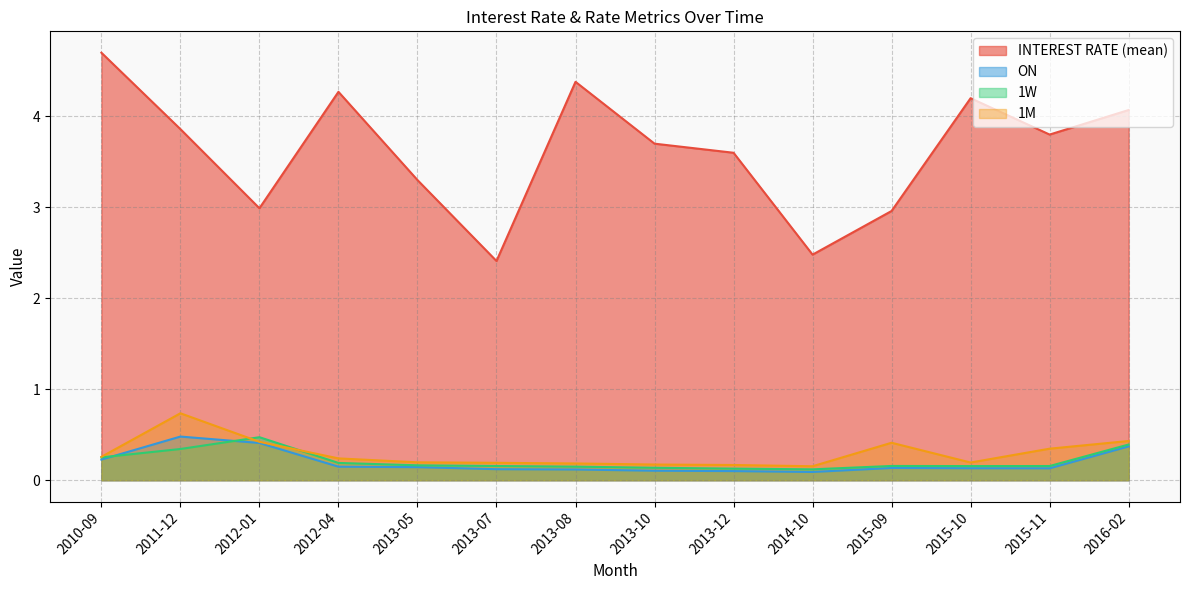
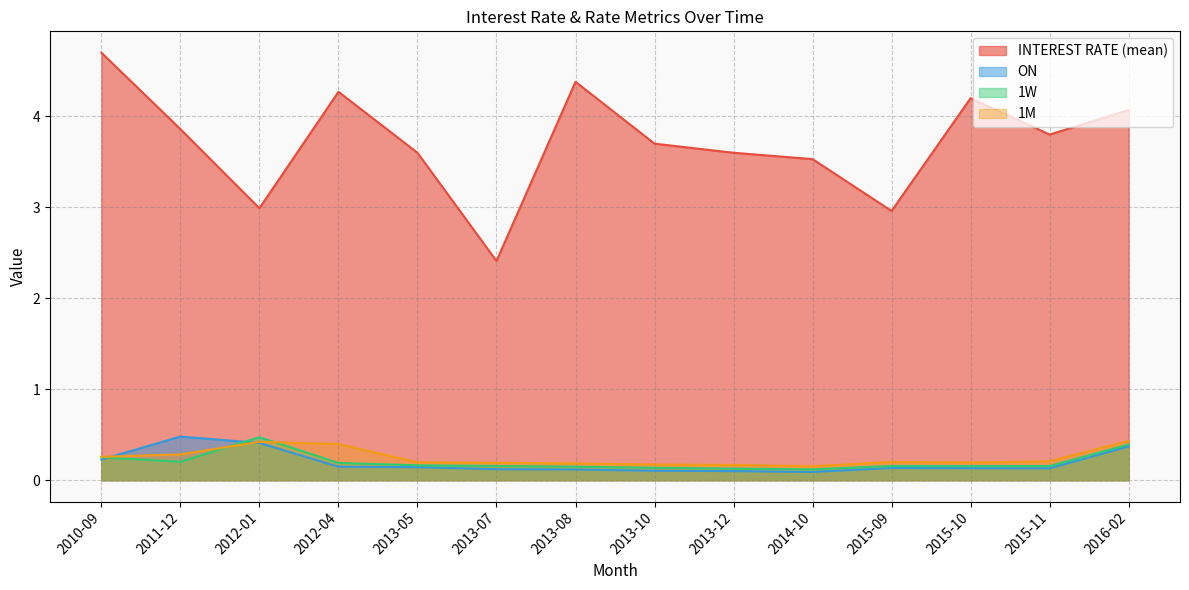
1W, 2011-12: 0.3 -> 0.2
1M, 2011-12: 0.7 -> 0.3
1M, 2012-04: 0.2 -> 0.4
INTEREST RATE (mean), 2013-05: 3.3 -> 3.6
INTEREST RATE (mean), 2014-10: 2.5 -> 3.5
1M, 2015-09: 0.4 -> 0.2
1M, 2015-11: 0.3 -> 0.2
